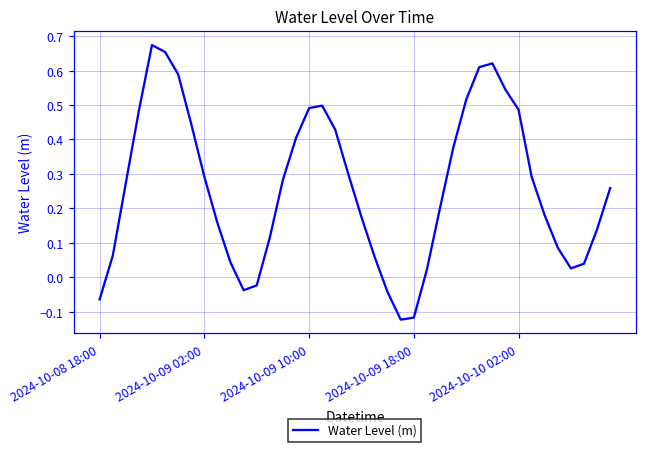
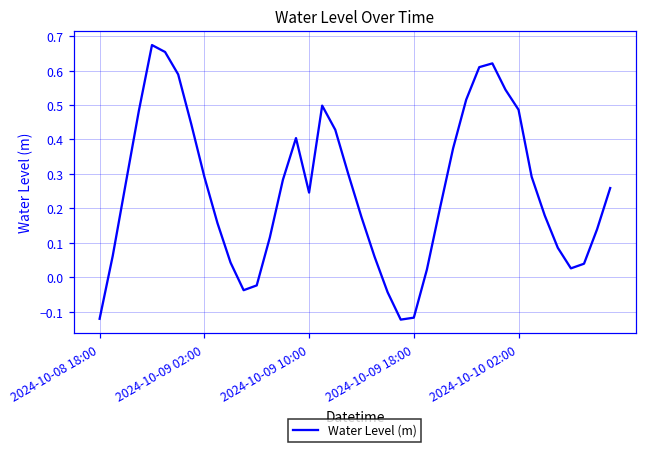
2024-10-08 18:00: -0.06 -> -0.12
2024-10-09 10:00: 0.49 -> 0.25
